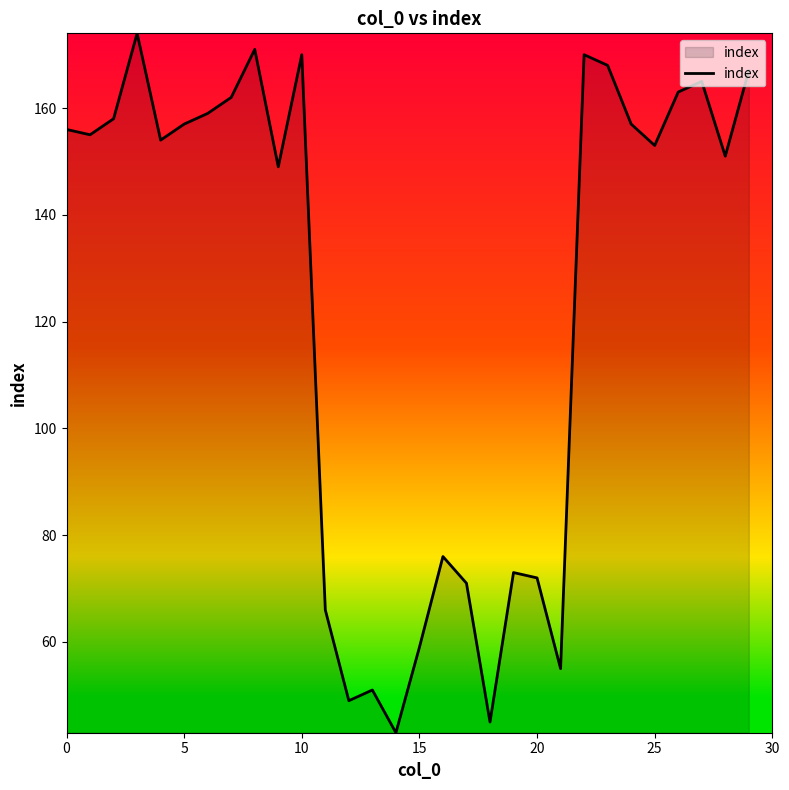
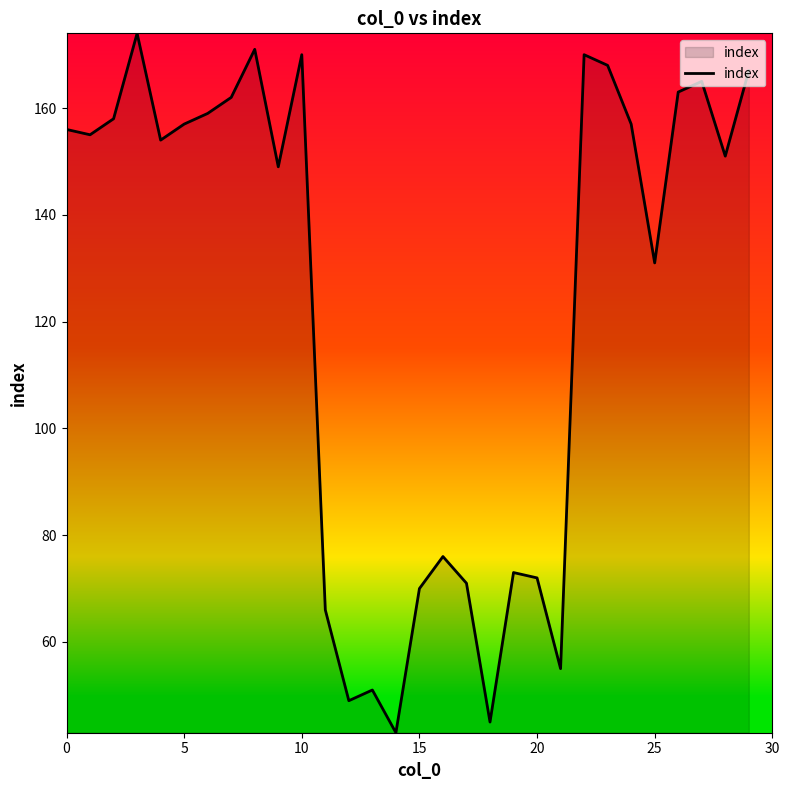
15: 59 -> 70
25: 153 -> 131
